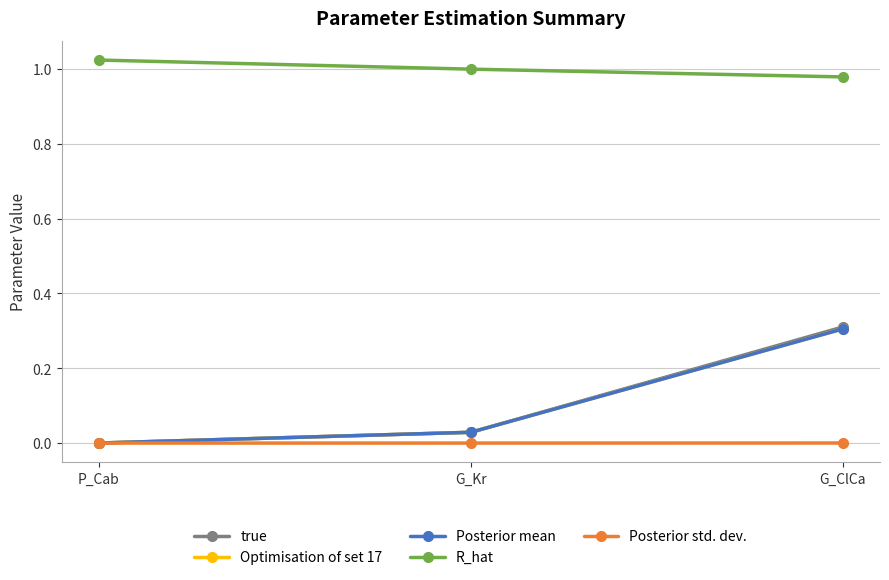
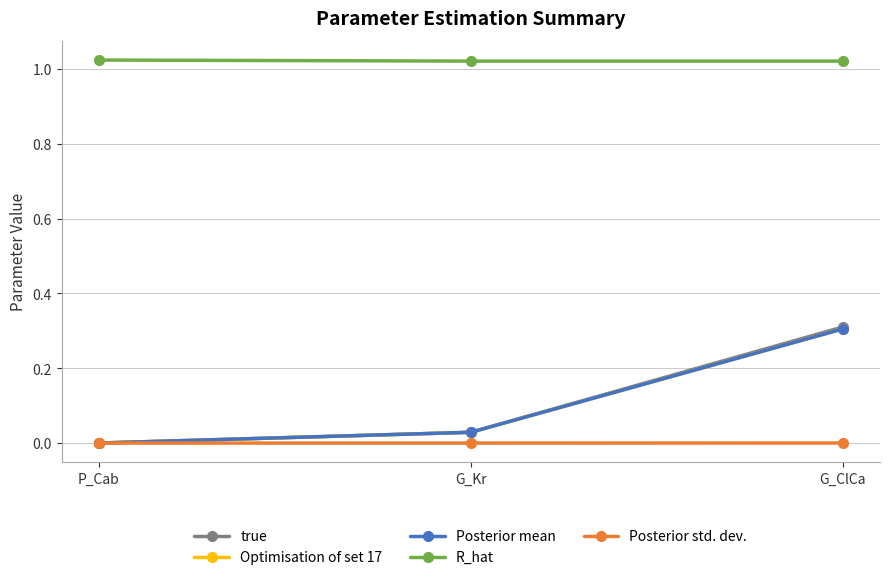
R_hat, G_Kr: 1.00 -> 1.02
R_hat, G_ClCa: 0.98 -> 1.02
